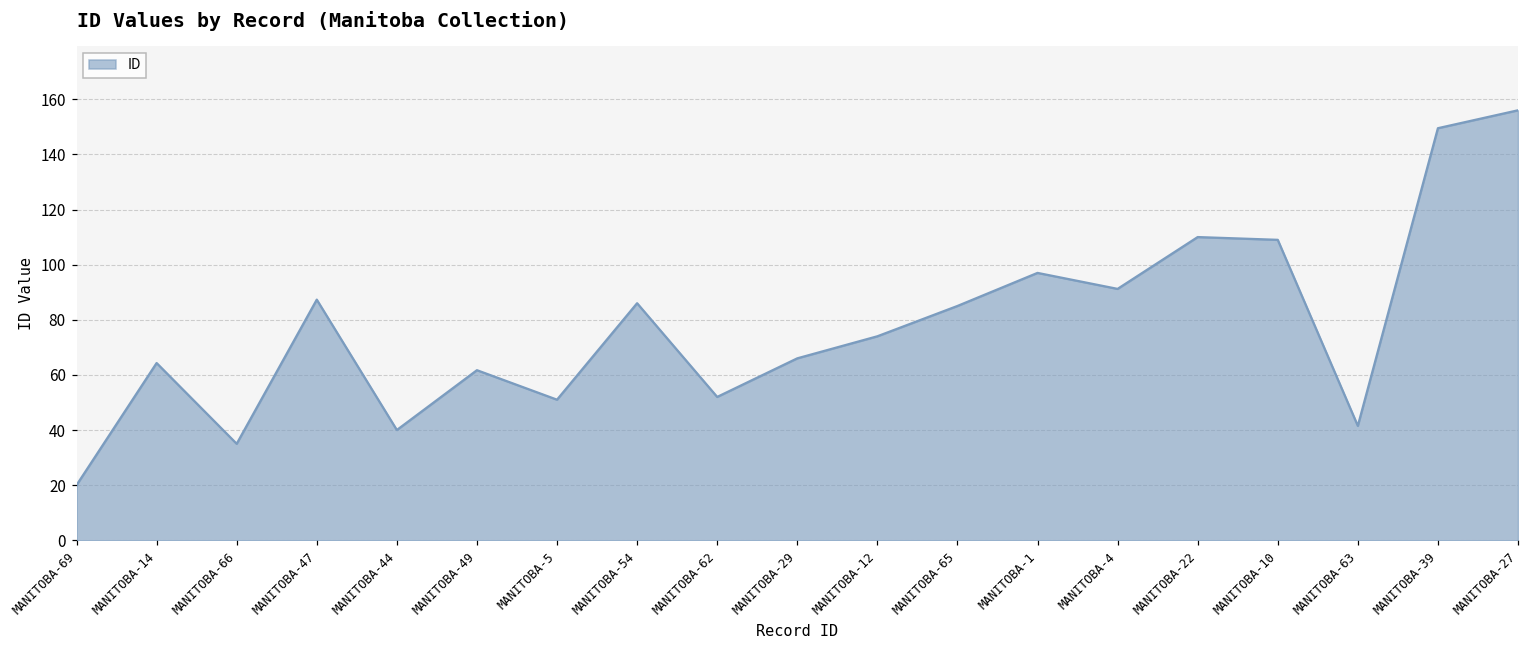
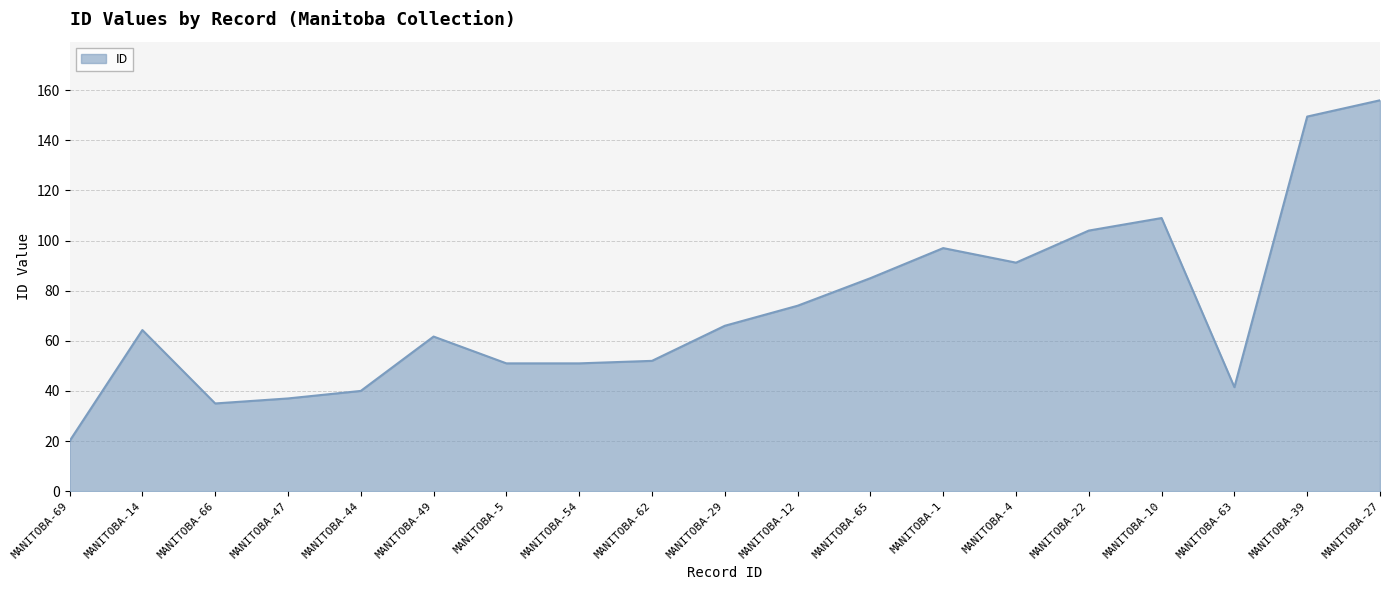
MANITOBA-47: 87 -> 37
MANITOBA-54: 86 -> 51
MANITOBA-22: 110 -> 104
